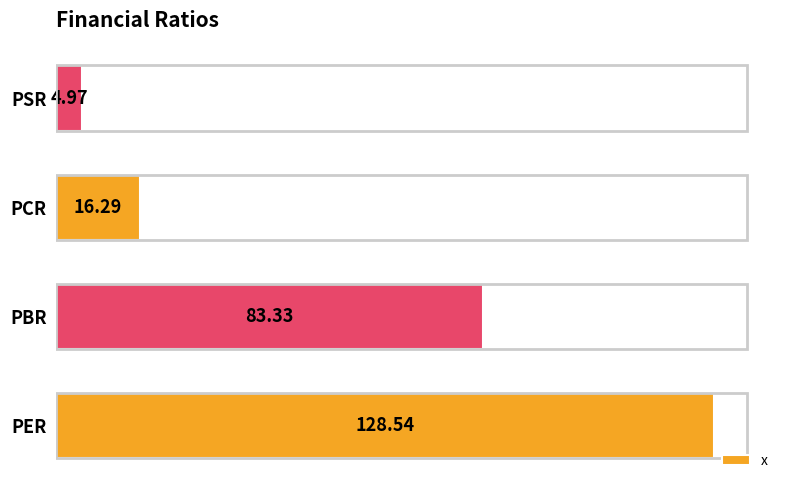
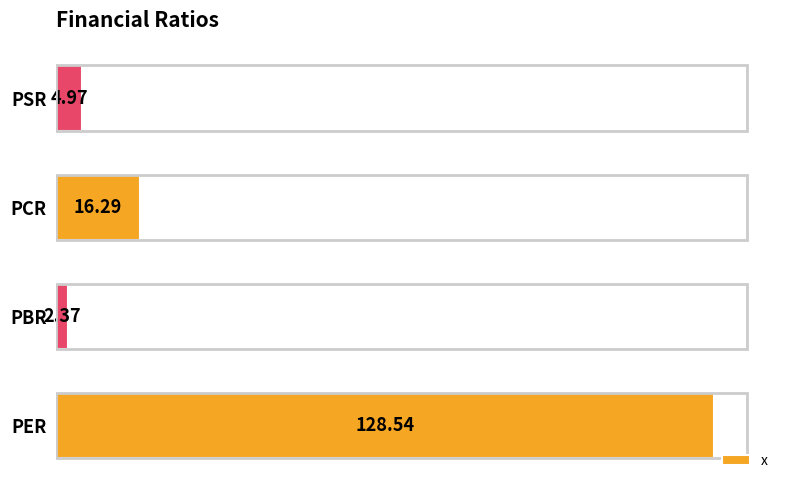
PBR: 83.33 -> 2.37
